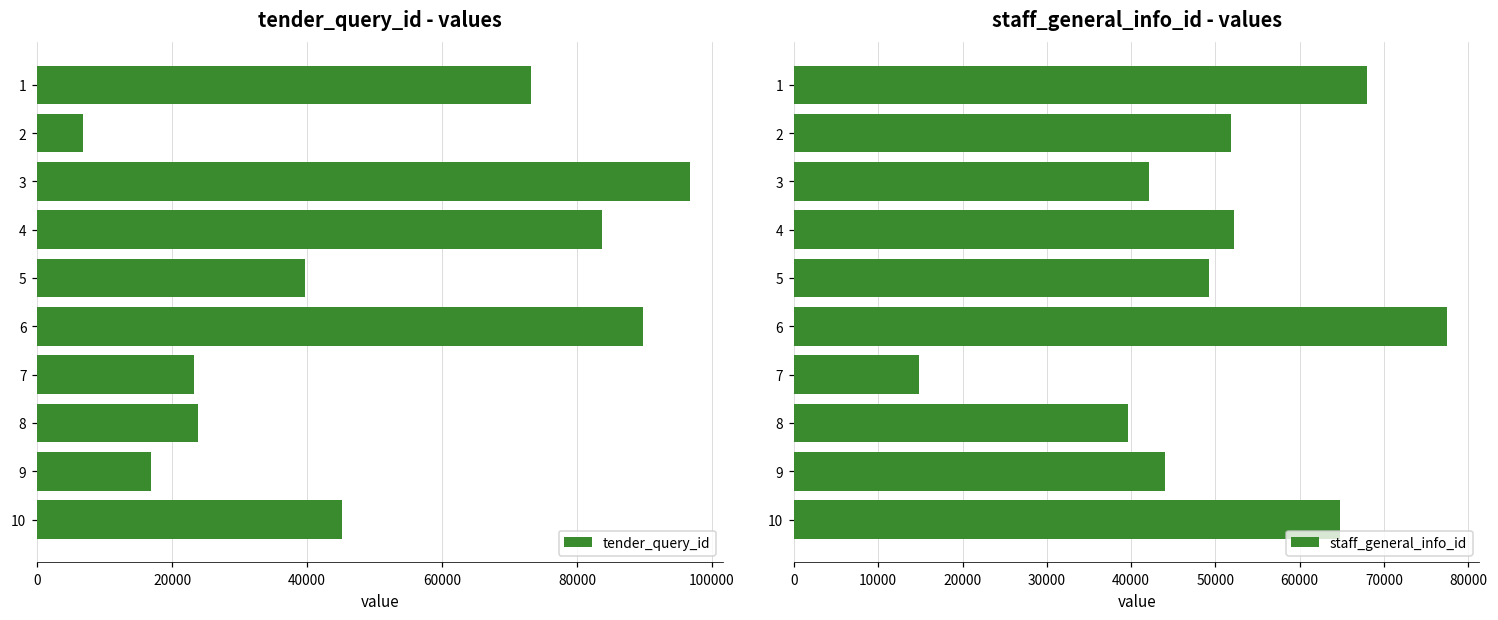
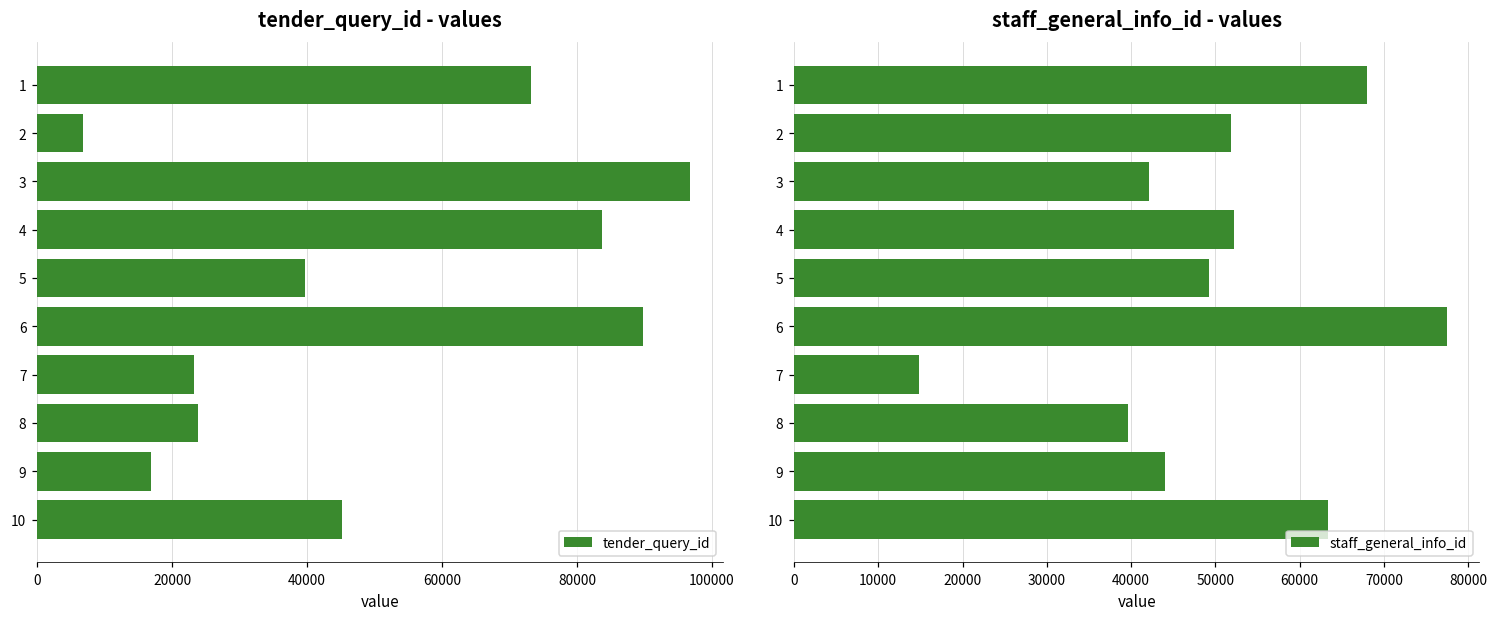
staff_general_info_id - values, 10: 65000 -> 63000
